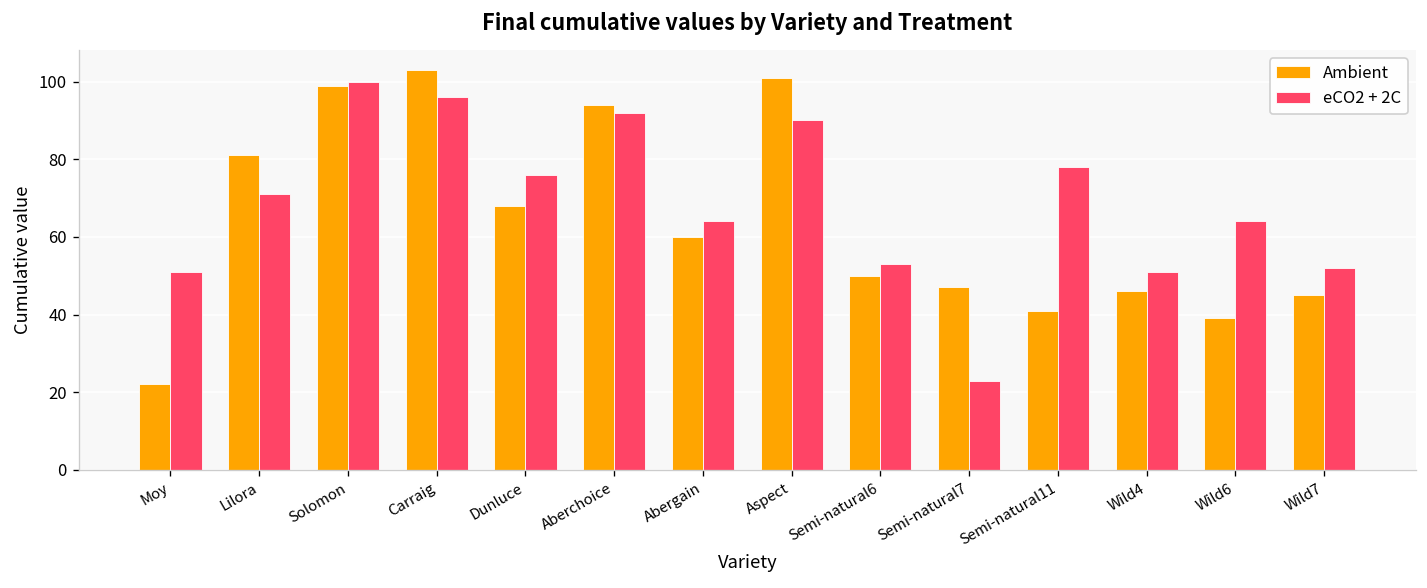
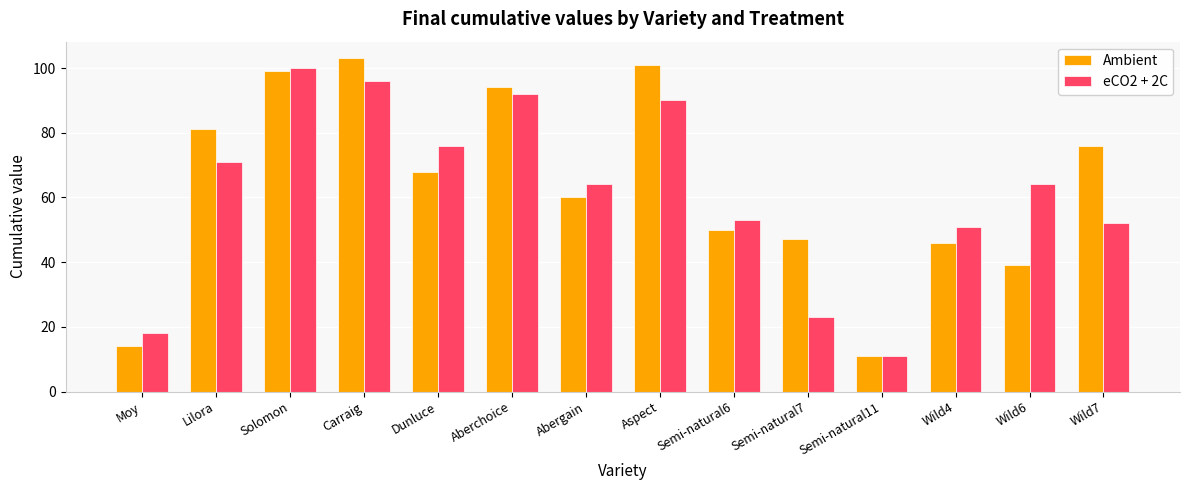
Ambient, Moy: 22 -> 14
eCO2 + 2C, Moy: 51 -> 18
Ambient, Semi-natural11: 41 -> 11
eCO2 + 2C, Semi-natural11: 78 -> 11
Ambient, Wild7: 45 -> 76
